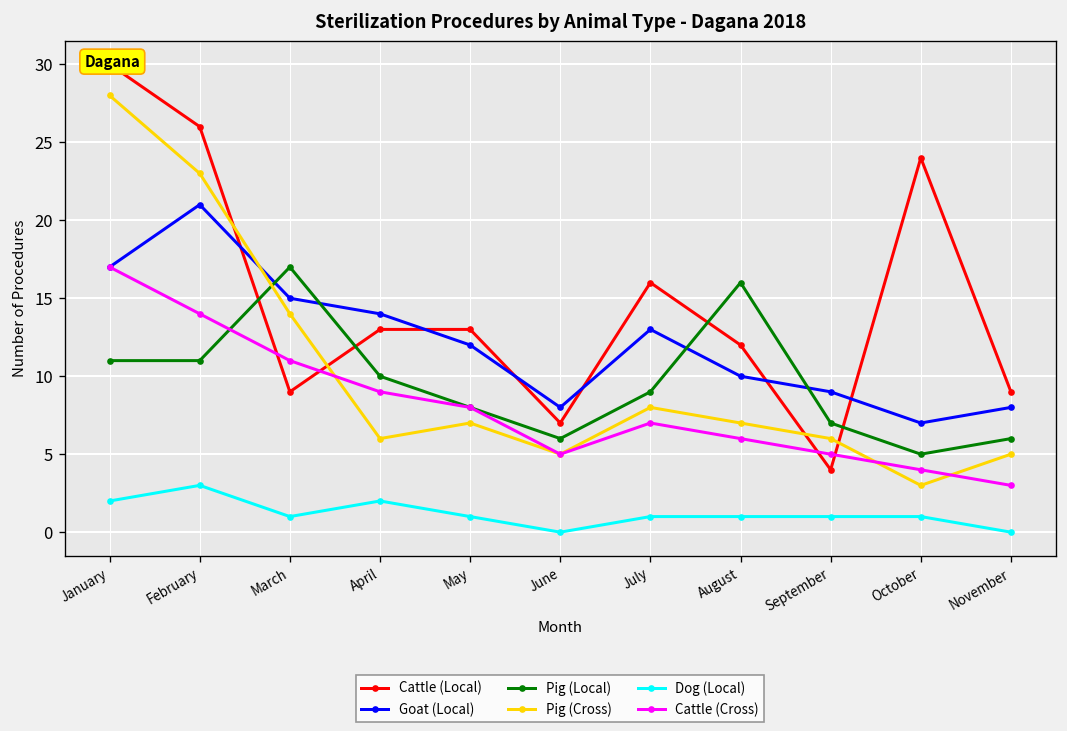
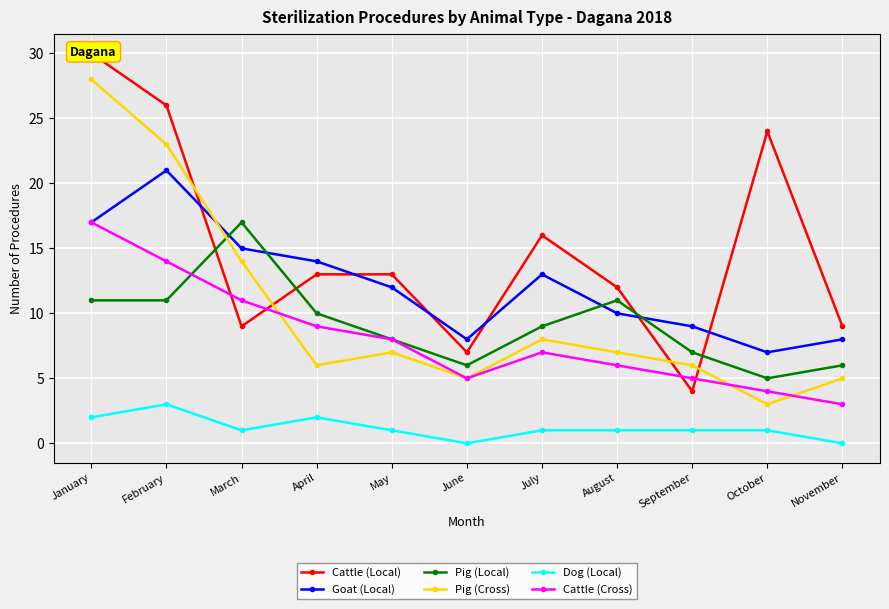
Pig (Local), August: 16 -> 11
